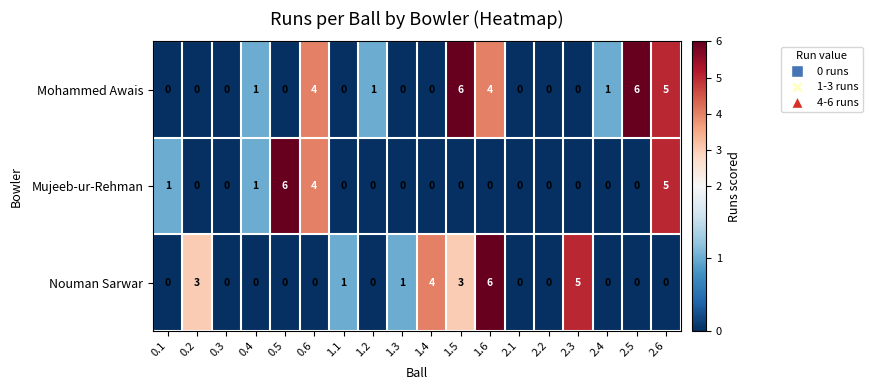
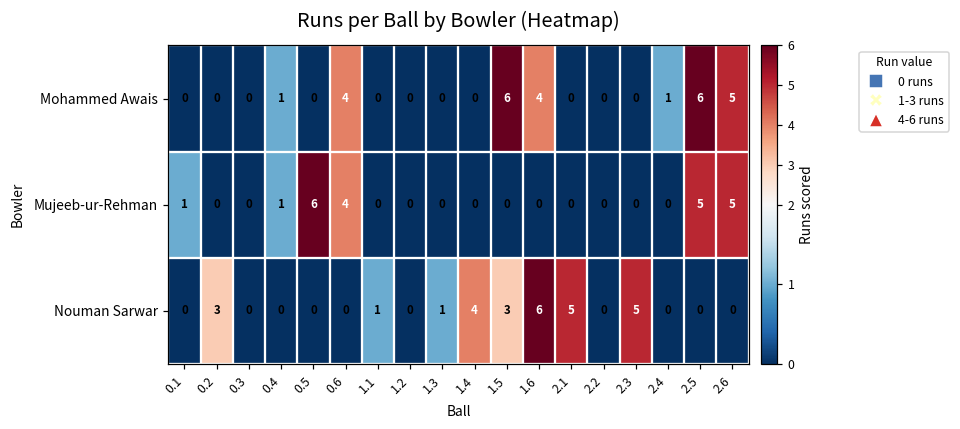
Mohammed Awais, 1.2: 1 -> 0
Mujeeb-ur-Rehman, 2.5: 0 -> 5
Nouman Sarwar, 2.1: 0 -> 5
